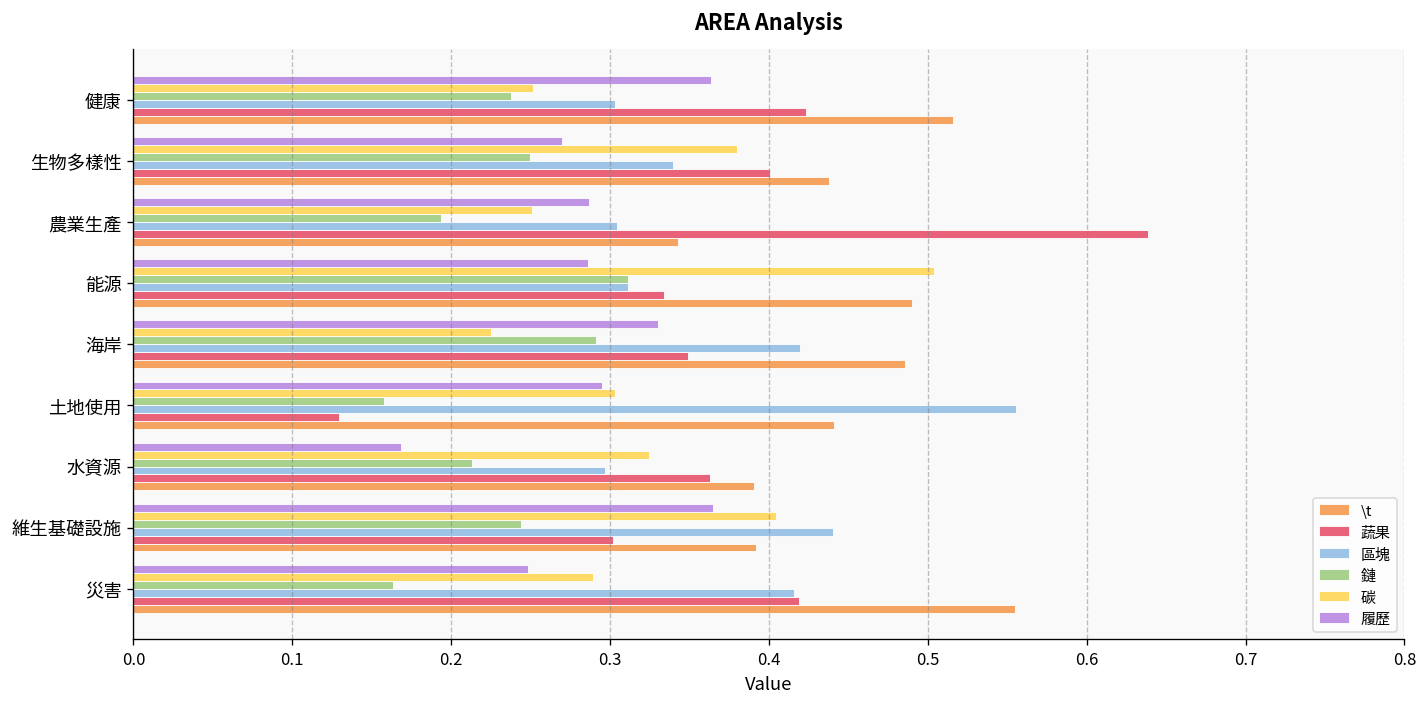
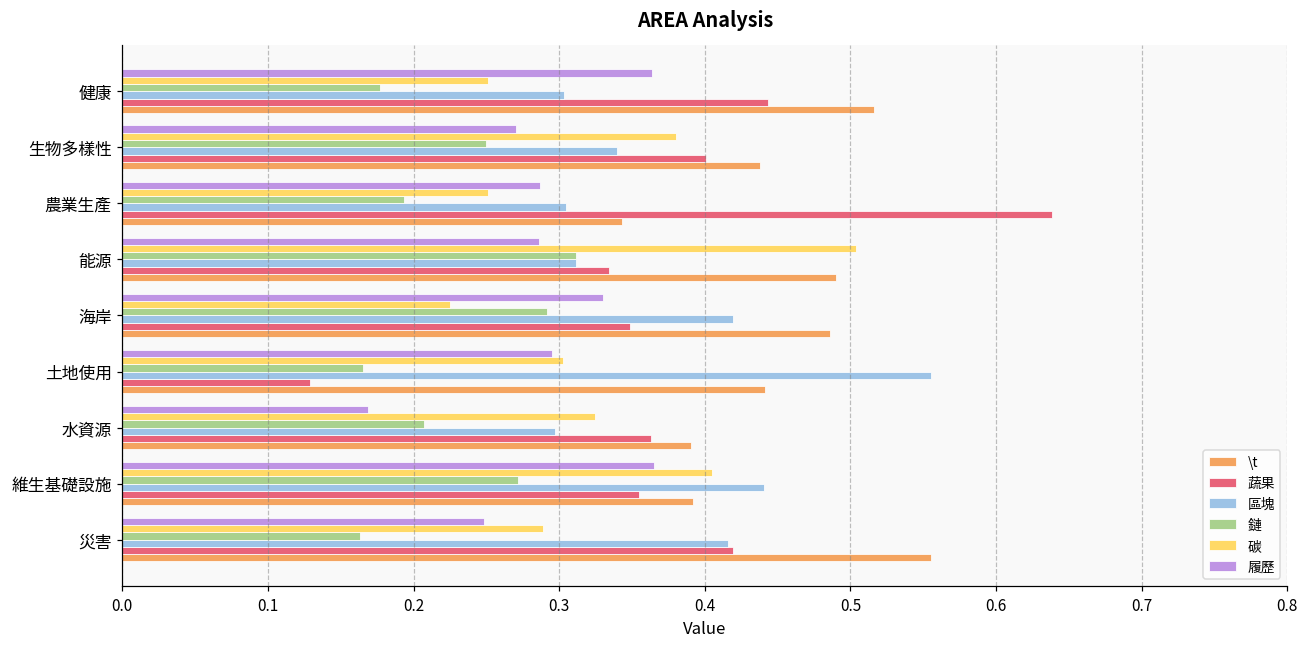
鏈, 健康: 0.237 -> 0.177
蔬果, 健康: 0.423 -> 0.443
鏈, 土地使用: 0.158 -> 0.165
鏈, 水資源: 0.213 -> 0.207
鏈, 維生基礎設施: 0.244 -> 0.272
蔬果, 維生基礎設施: 0.302 -> 0.355
